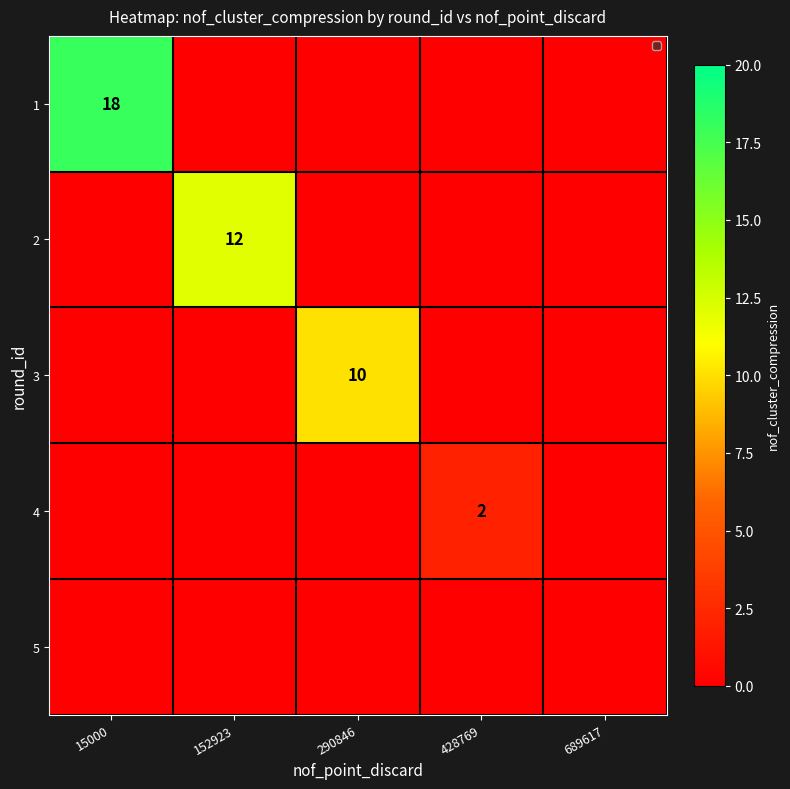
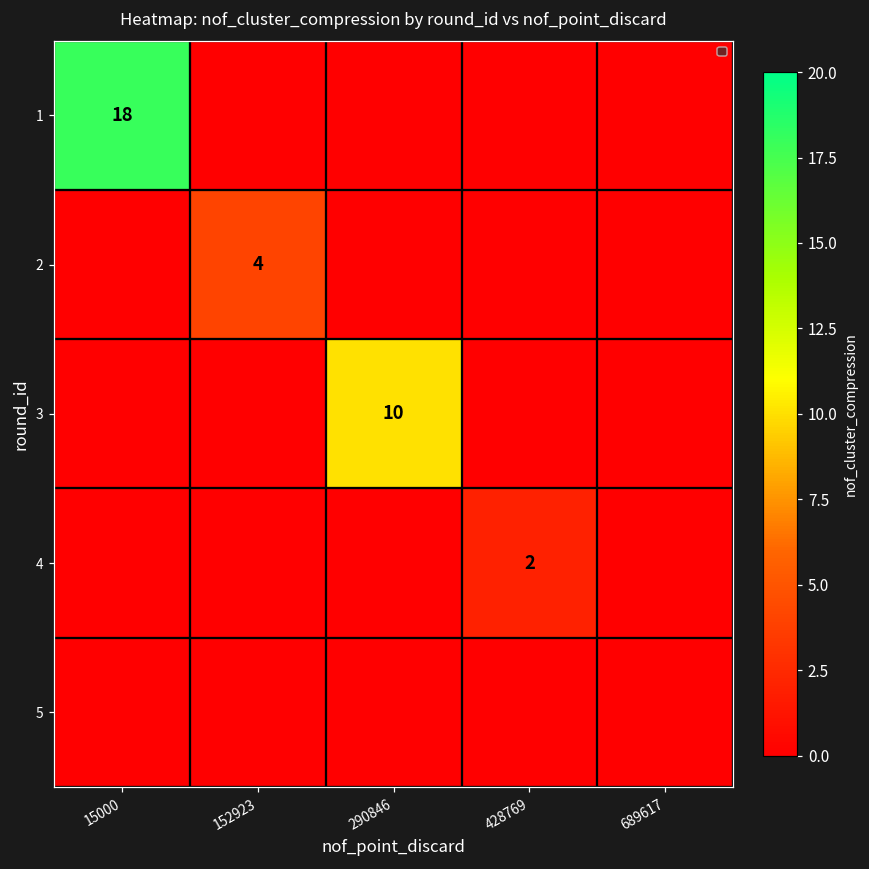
2, 152923: 12 -> 4
